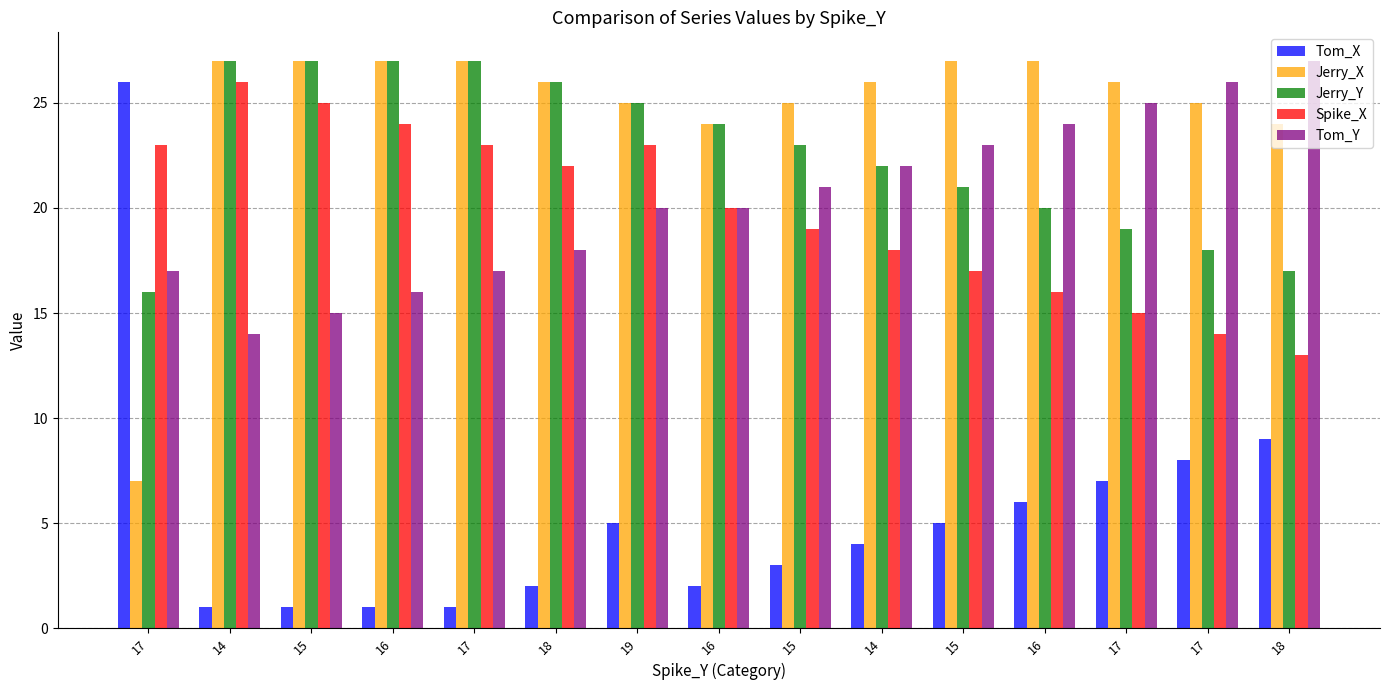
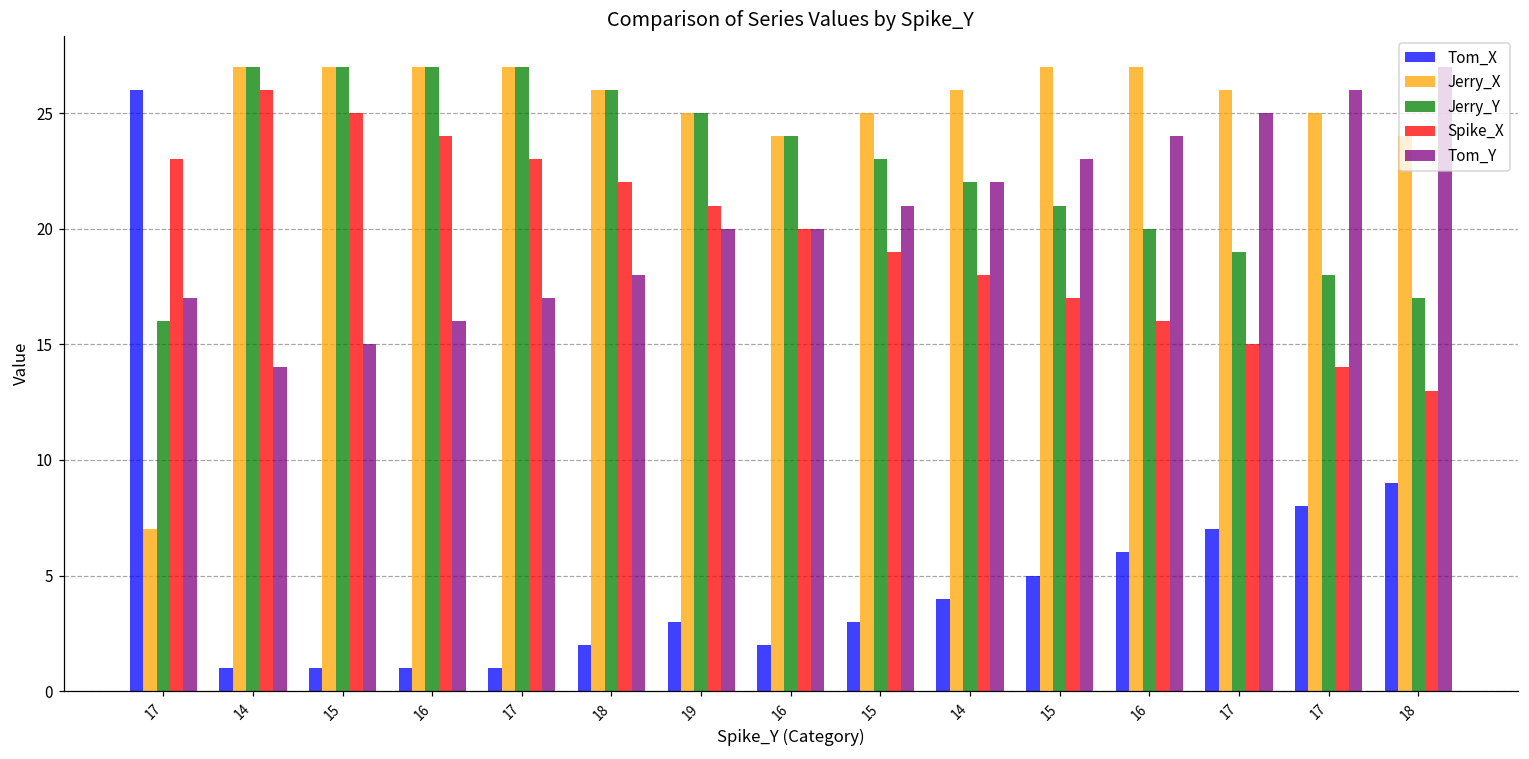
Tom_X, 19: 5 -> 3
Spike_X, 19: 23 -> 21
